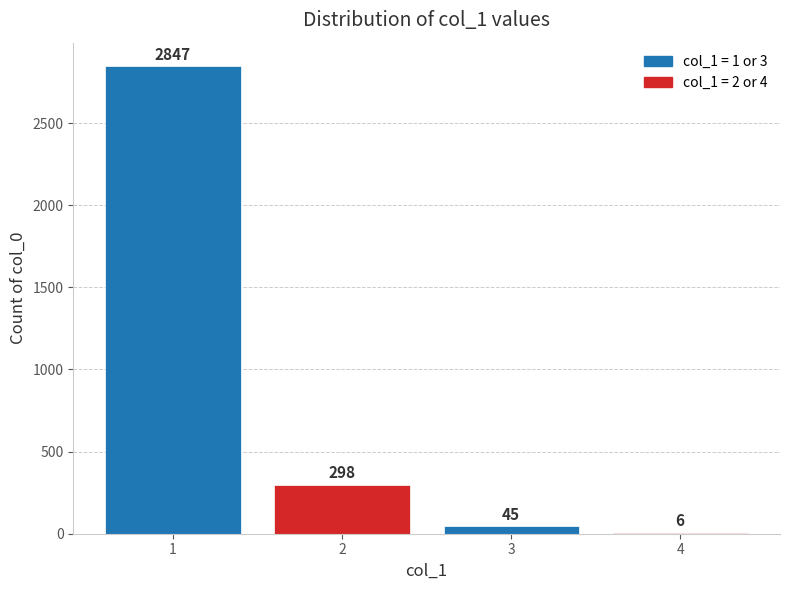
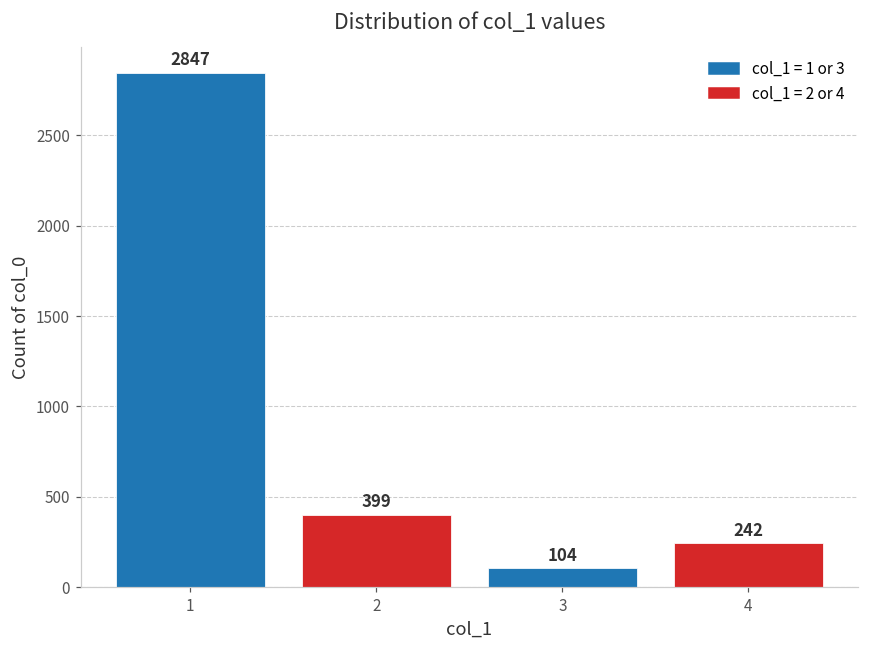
2: 298 -> 399
3: 45 -> 104
4: 6 -> 242
